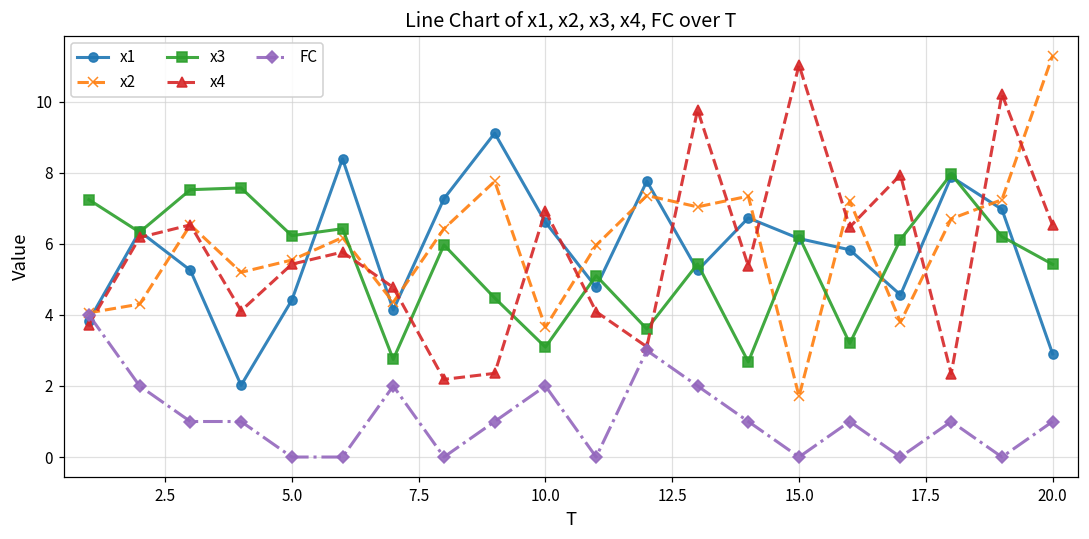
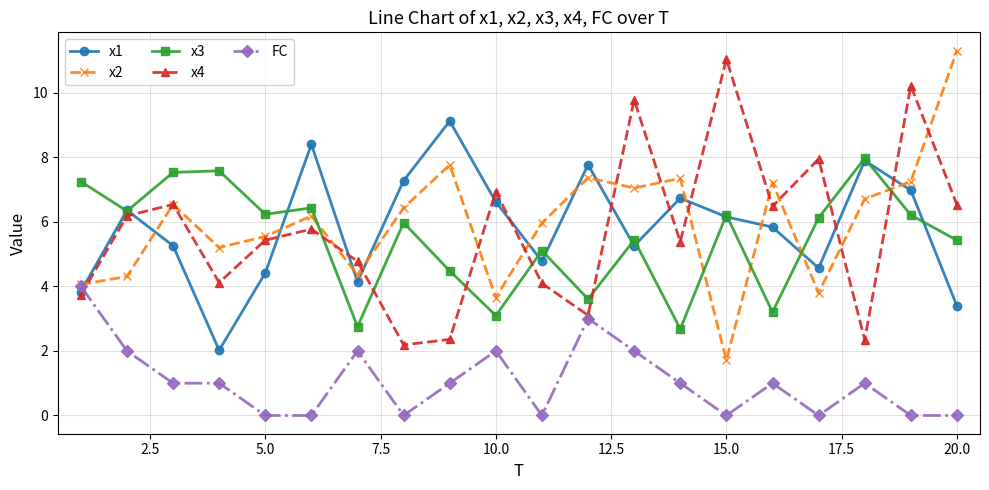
x1, 20.0: 2.9 -> 3.4
FC, 20.0: 1 -> 0
